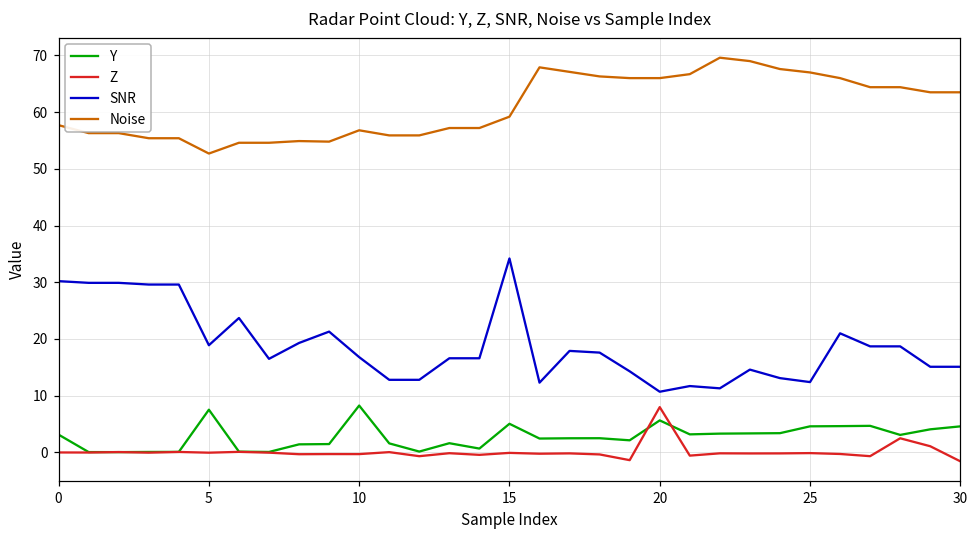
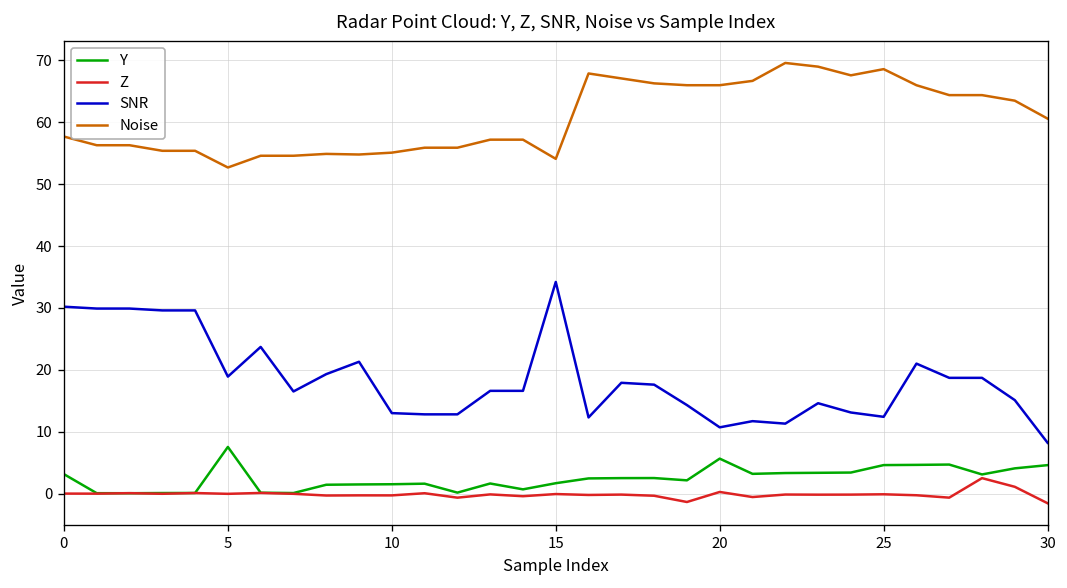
Y, 10: 8 -> 2
SNR, 10: 17 -> 13
Noise, 10: 57 -> 55
Y, 15: 5 -> 2
Noise, 15: 59 -> 54
Z, 20: 8 -> 0
Noise, 25: 67 -> 69
SNR, 30: 15 -> 8
Noise, 30: 64 -> 61
